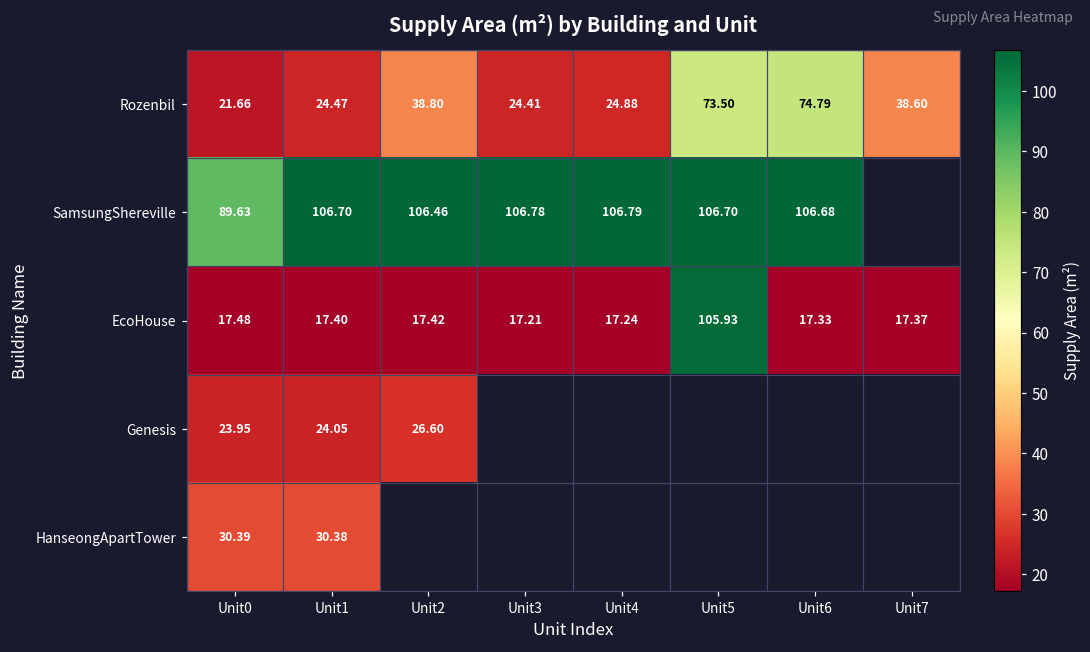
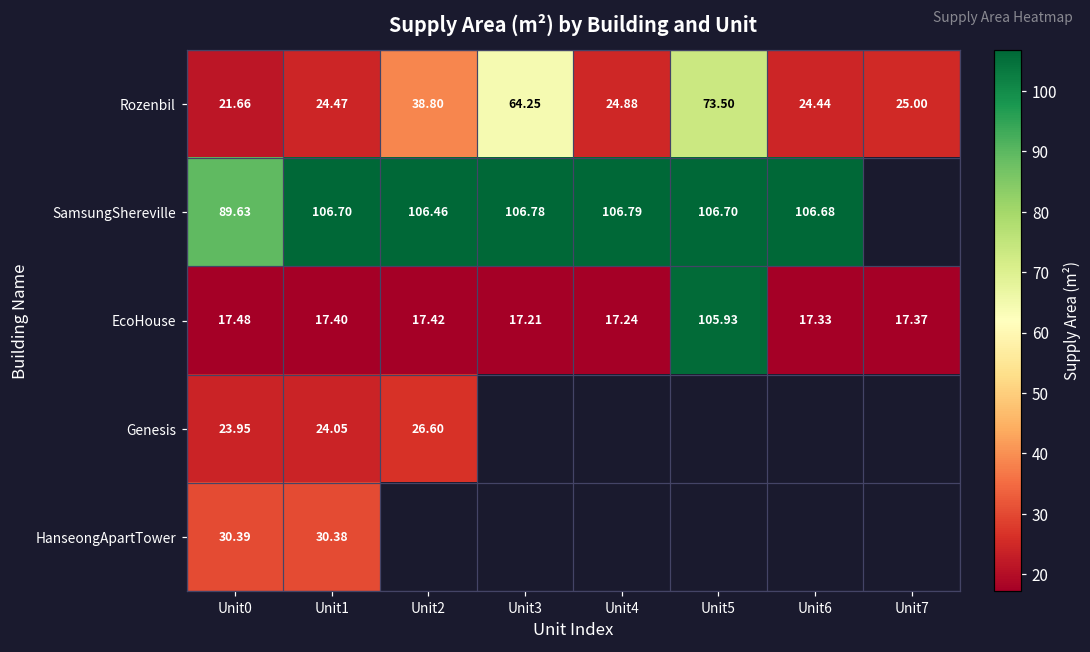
Rozenbil, Unit3: 24.41 -> 64.25
Rozenbil, Unit6: 74.79 -> 24.44
Rozenbil, Unit7: 38.60 -> 25.00
